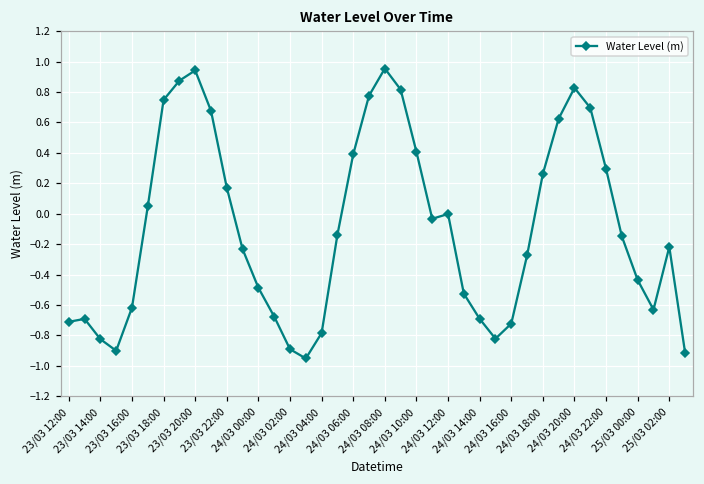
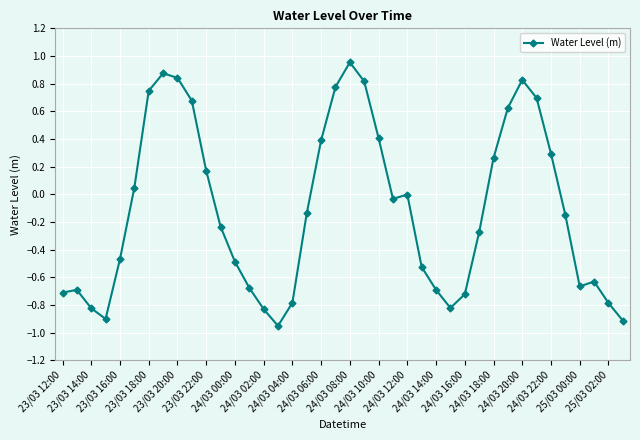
23/03 16:00: -0.62 -> -0.47
23/03 20:00: 0.94 -> 0.84
24/03 02:00: -0.89 -> -0.83
25/03 00:00: -0.44 -> -0.67
25/03 02:00: -0.22 -> -0.79
